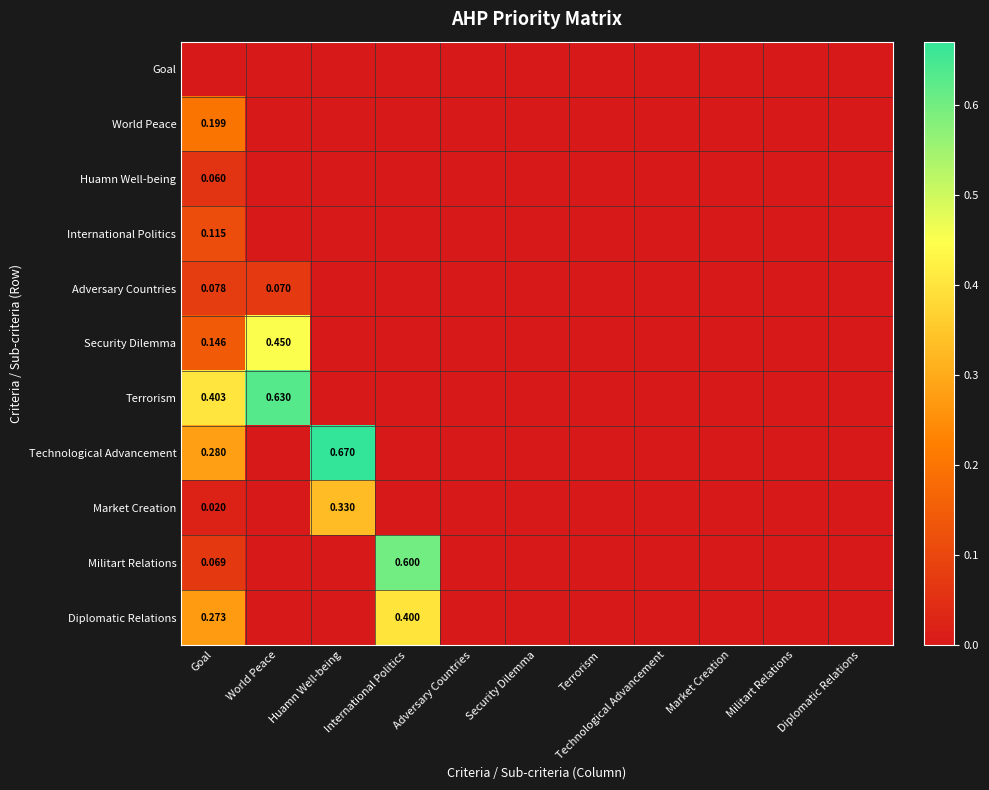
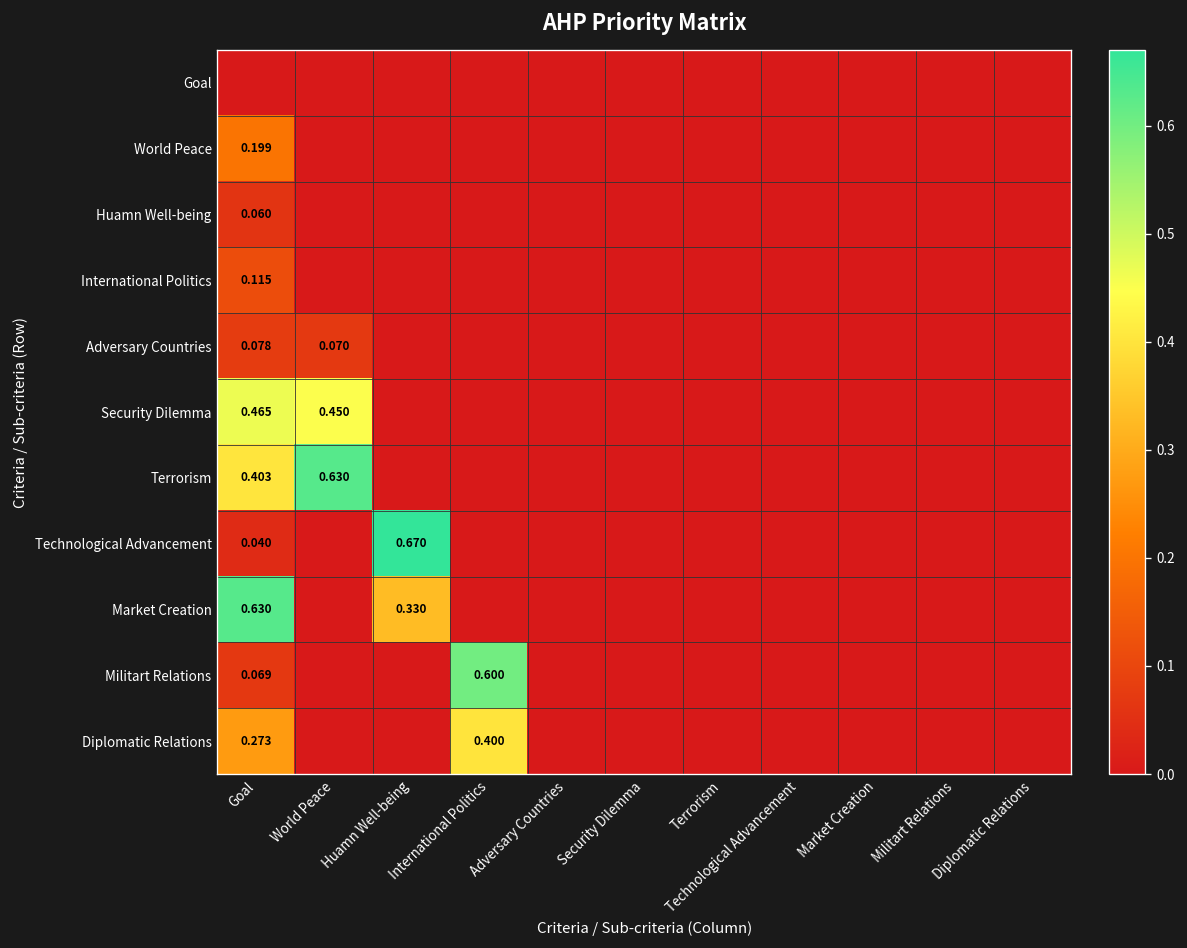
Security Dilemma, Goal: 0.146 -> 0.465
Technological Advancement, Goal: 0.280 -> 0.040
Market Creation, Goal: 0.020 -> 0.630
